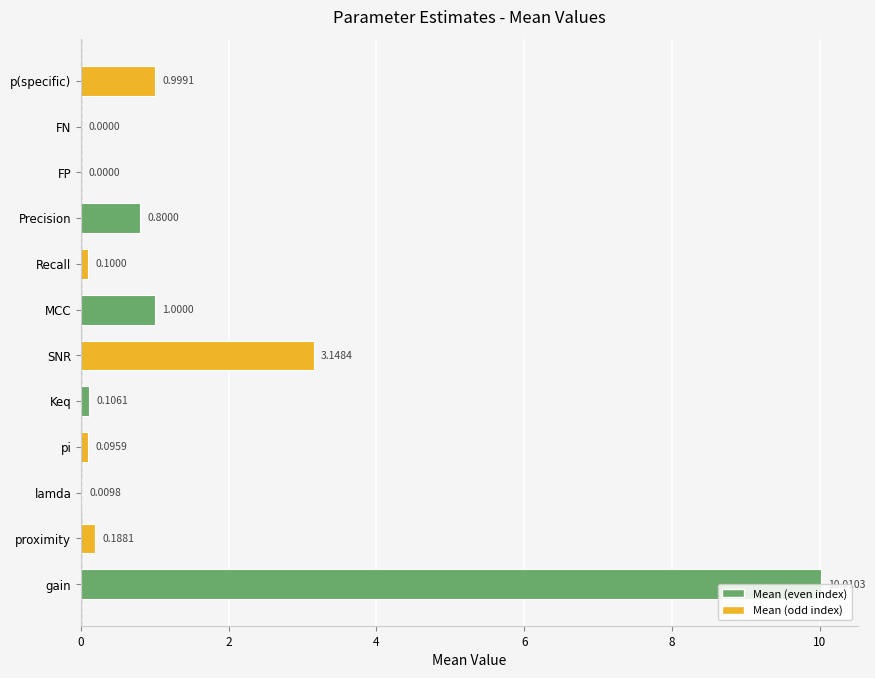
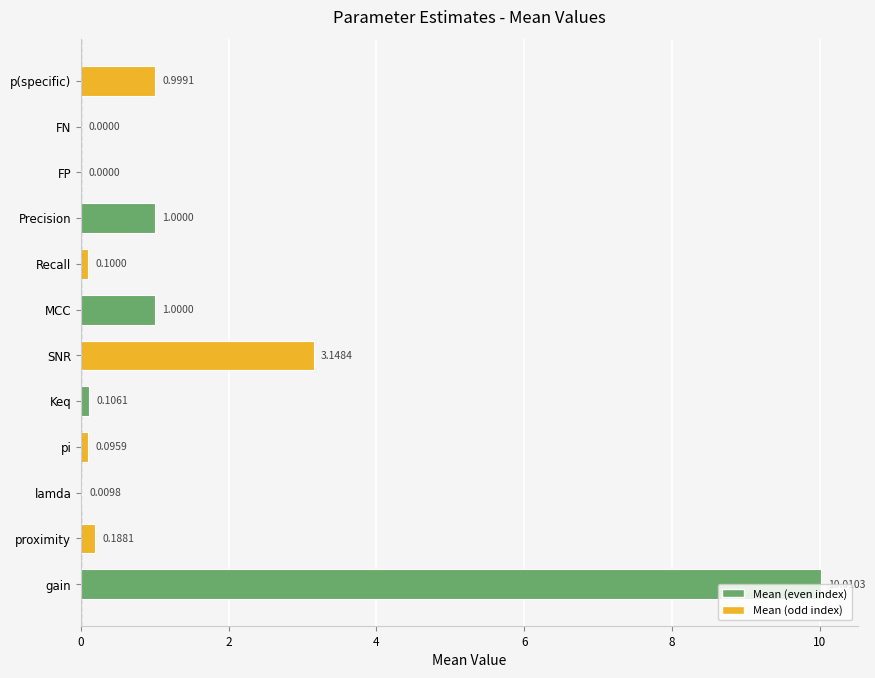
Precision: 0.8000 -> 1.0000
